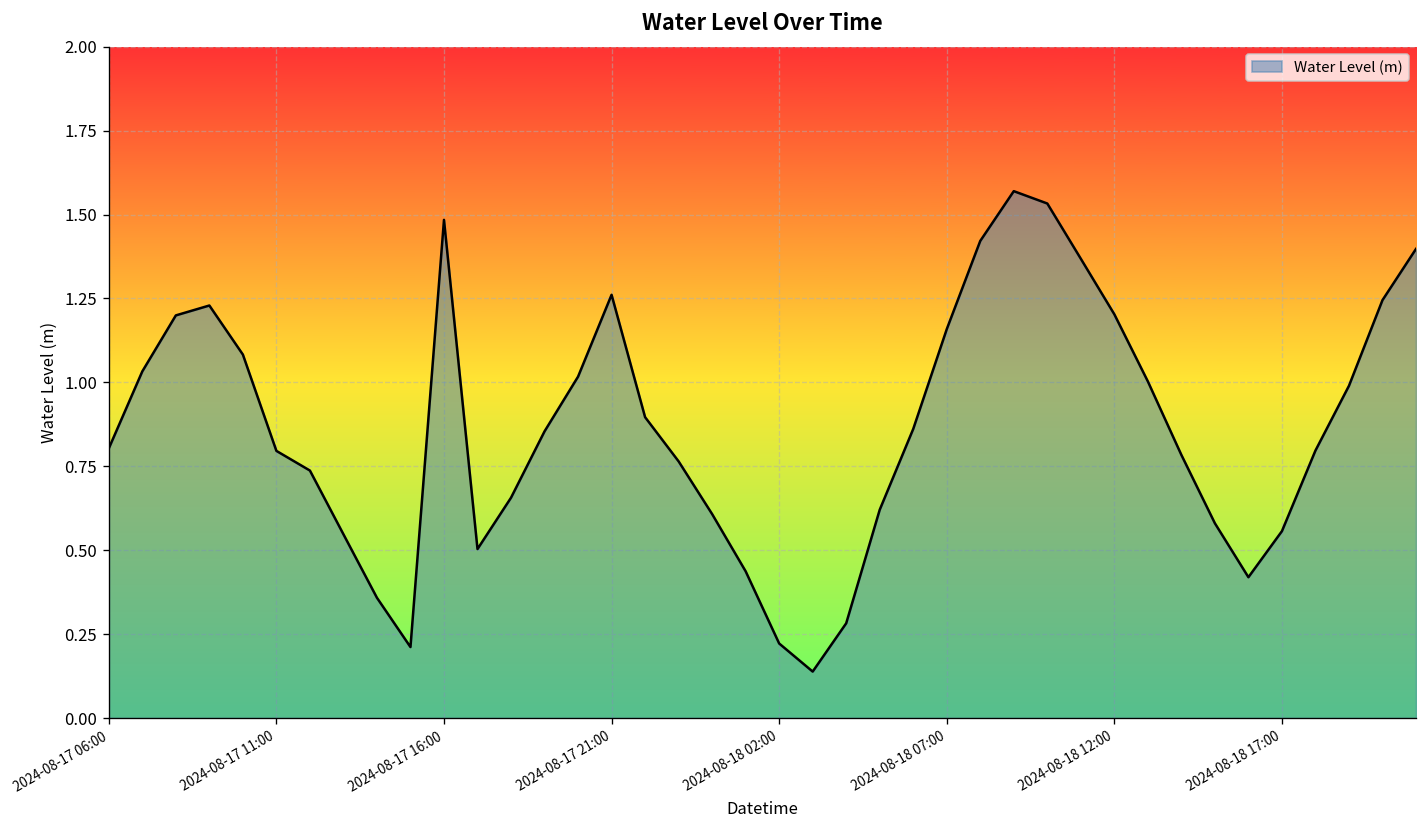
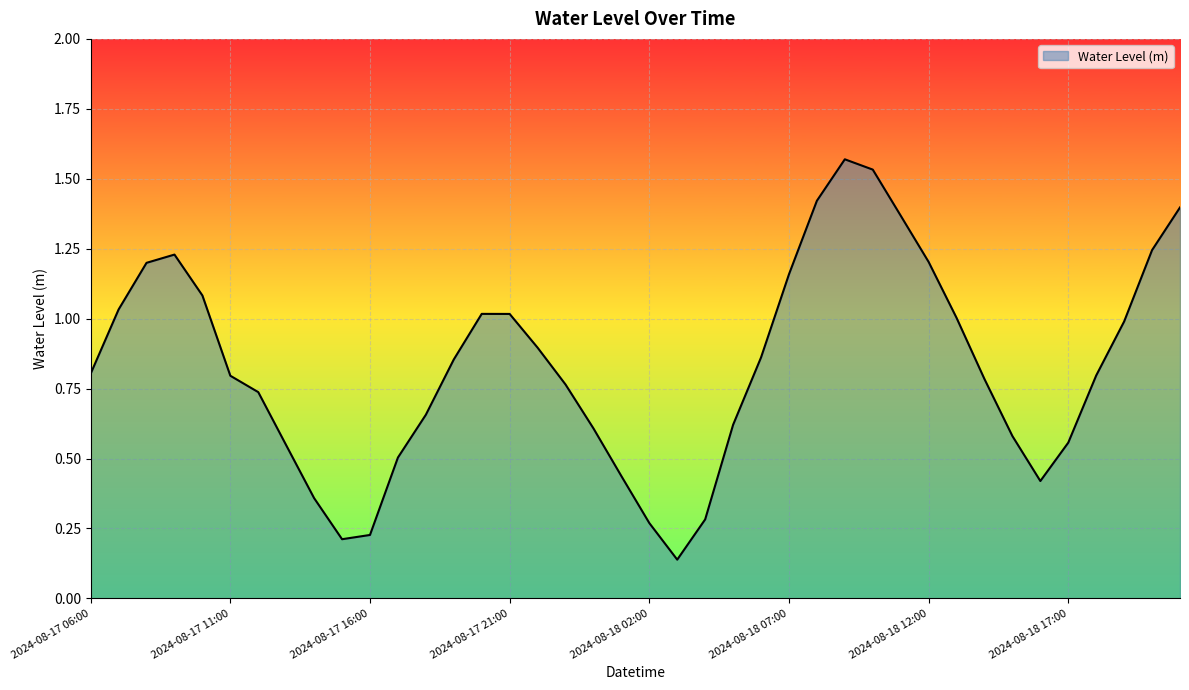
2024-08-17 16:00: 1.48 -> 0.23
2024-08-17 21:00: 1.26 -> 1.02
2024-08-18 02:00: 0.22 -> 0.27
